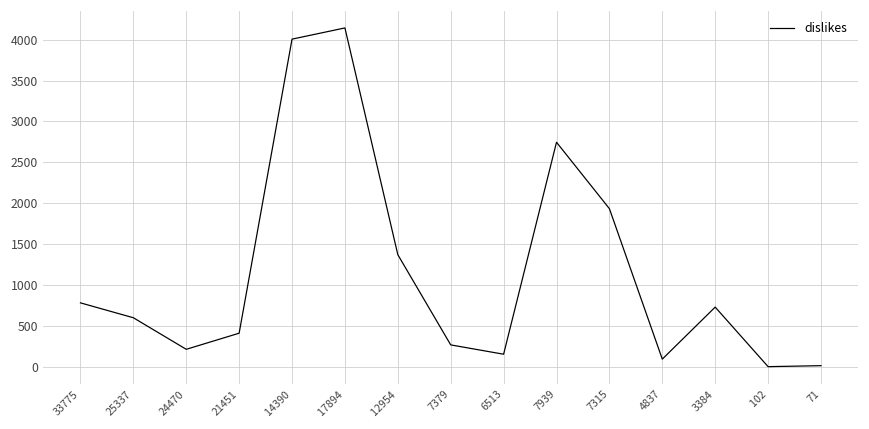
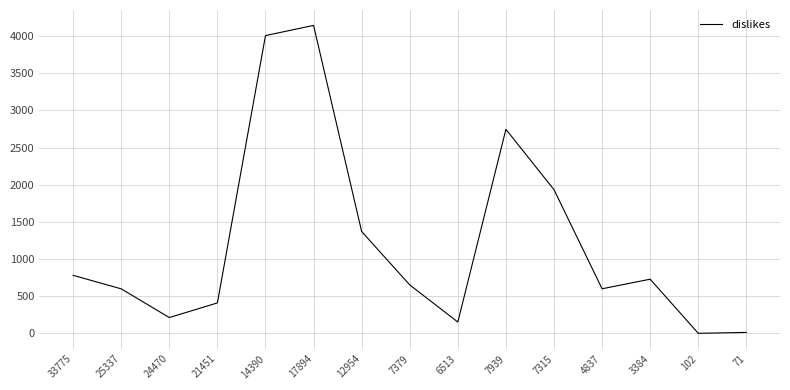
7379: 300 -> 700
4837: 100 -> 600
